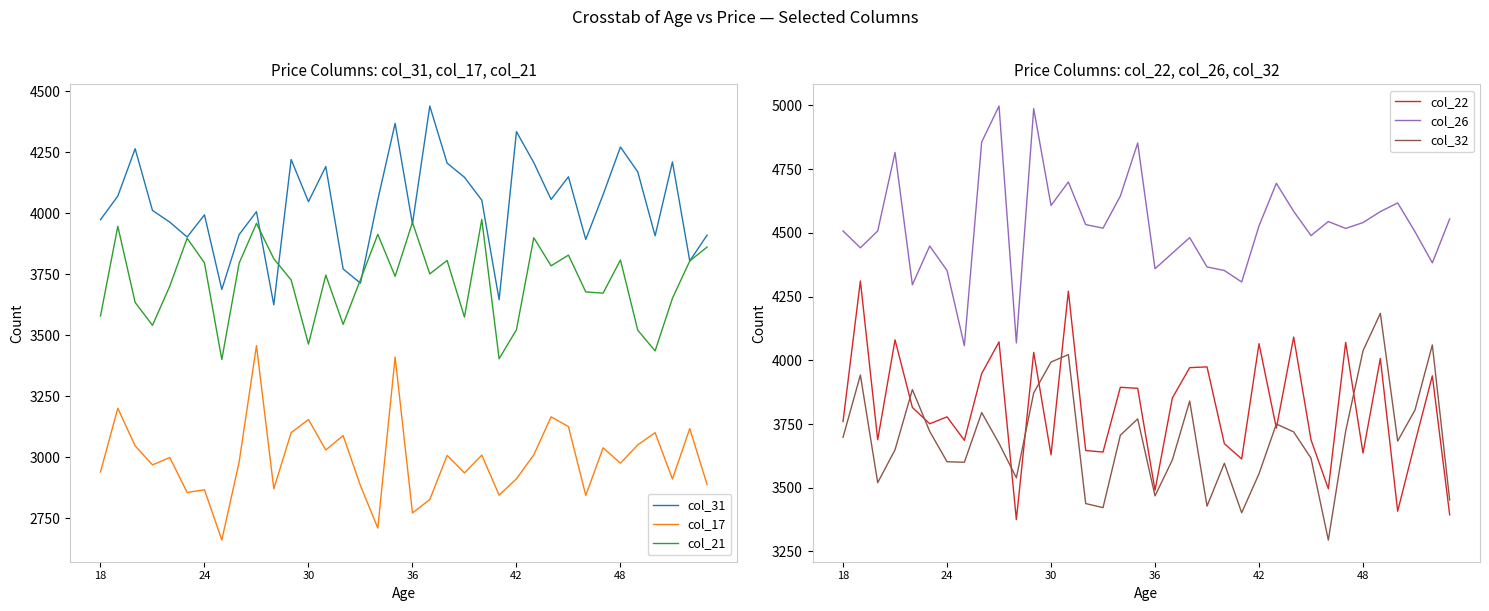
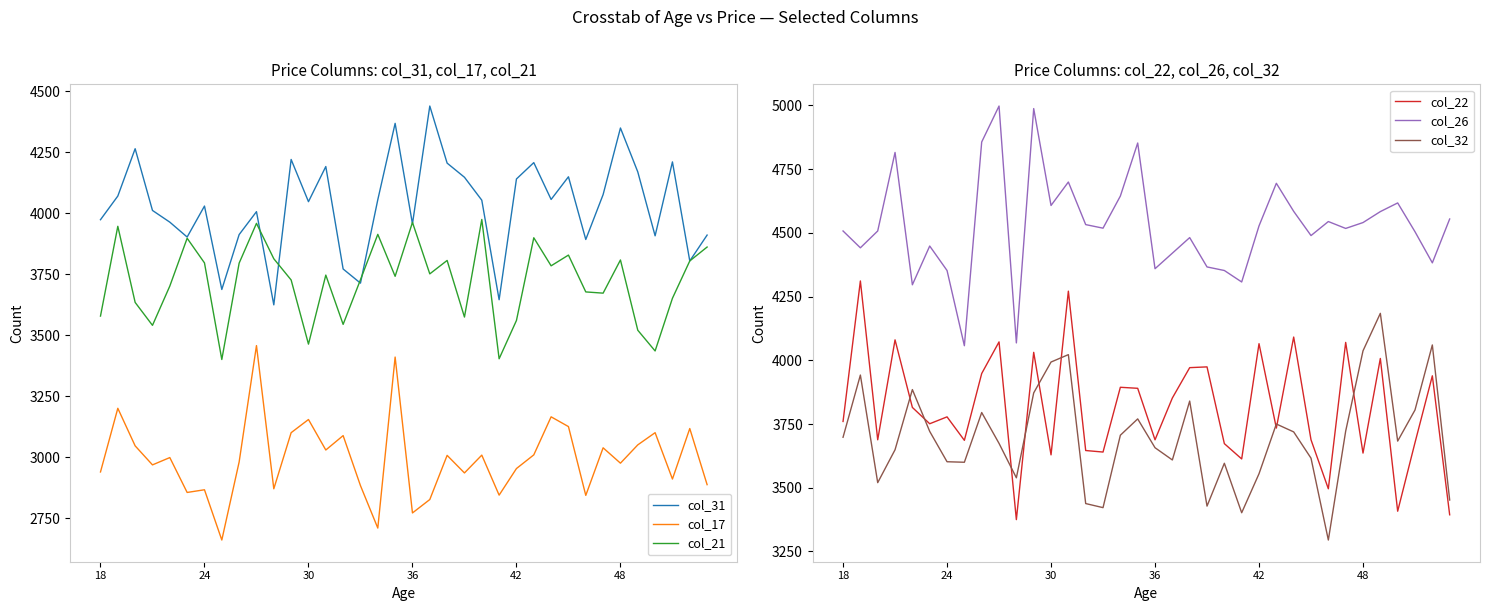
Price Columns: col_31, col_17, col_21, col_31, 24: 3990 -> 4030
Price Columns: col_31, col_17, col_21, col_31, 42: 4340 -> 4140
Price Columns: col_31, col_17, col_21, col_17, 42: 2910 -> 2950
Price Columns: col_31, col_17, col_21, col_21, 42: 3520 -> 3560
Price Columns: col_31, col_17, col_21, col_31, 48: 4270 -> 4350
Price Columns: col_22, col_26, col_32, col_22, 36: 3490 -> 3690
Price Columns: col_22, col_26, col_32, col_32, 36: 3470 -> 3660
